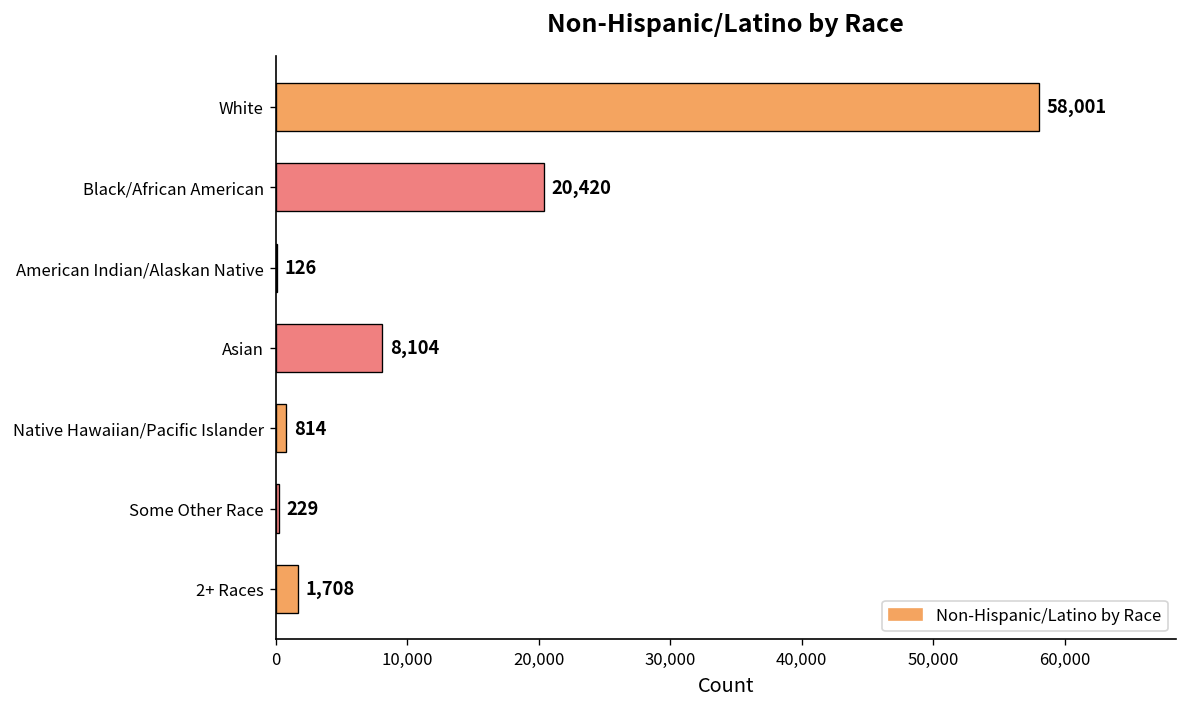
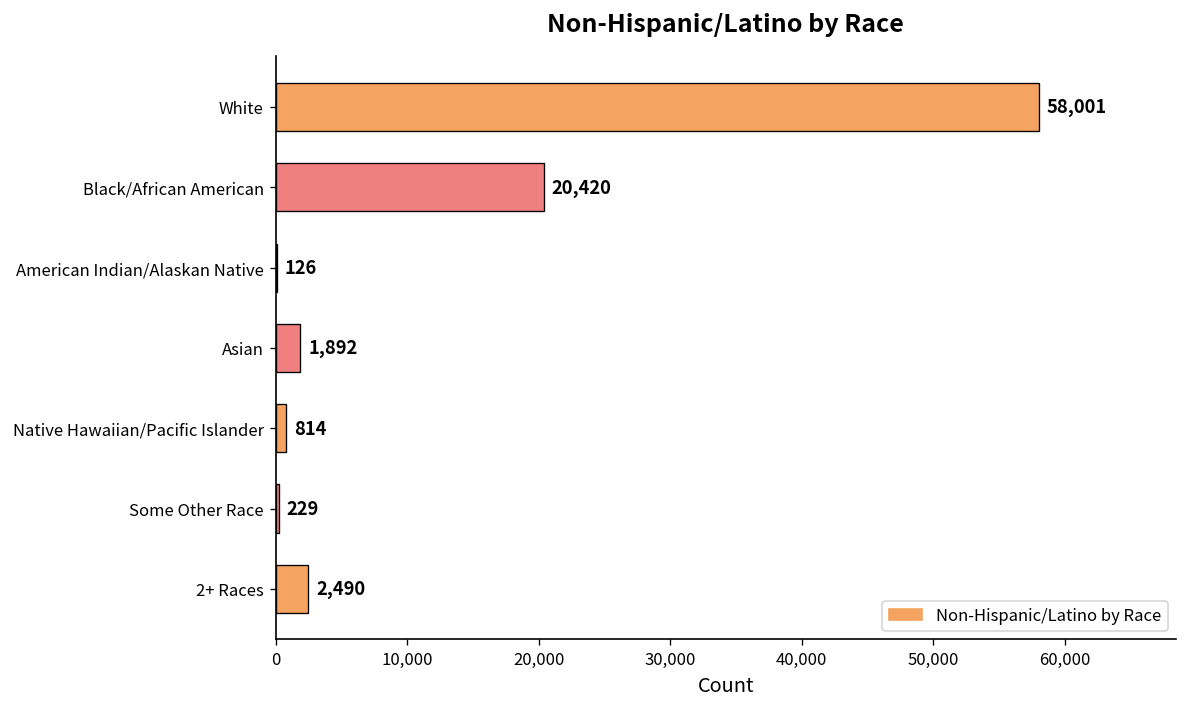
Asian: 8,104 -> 1,892
2+ Races: 1,708 -> 2,490
